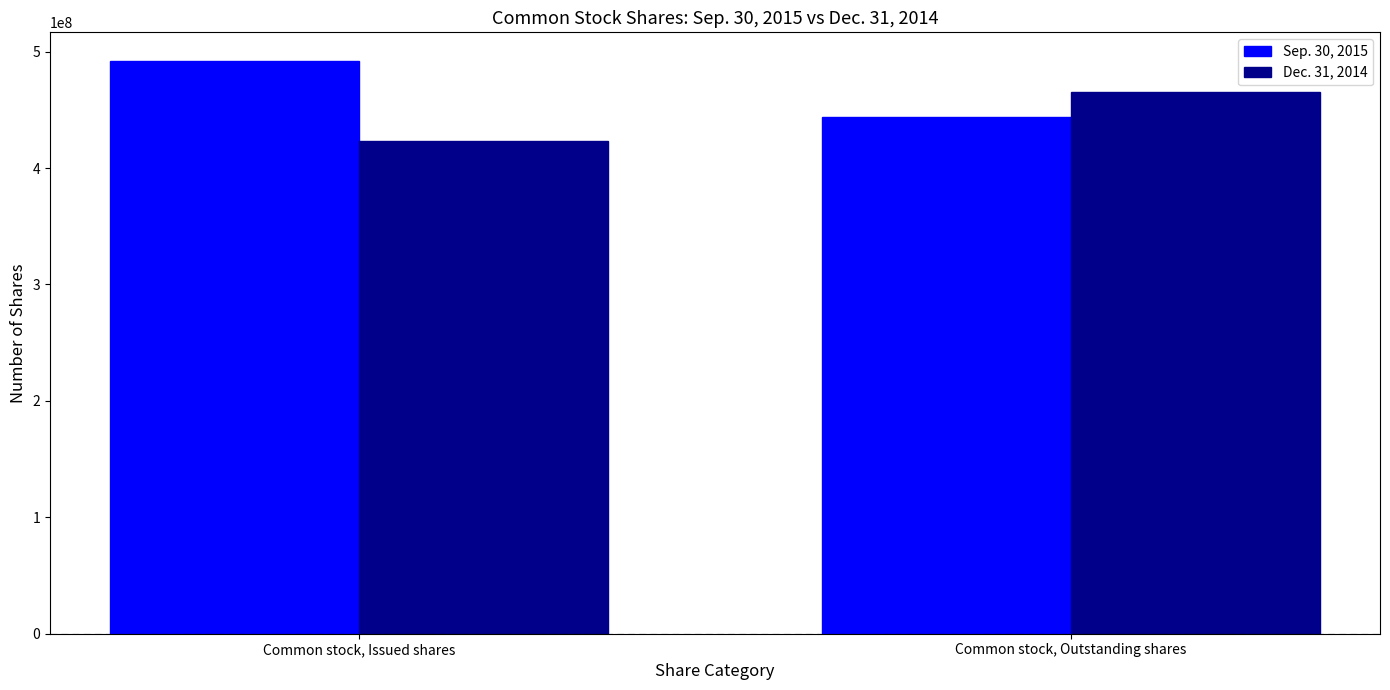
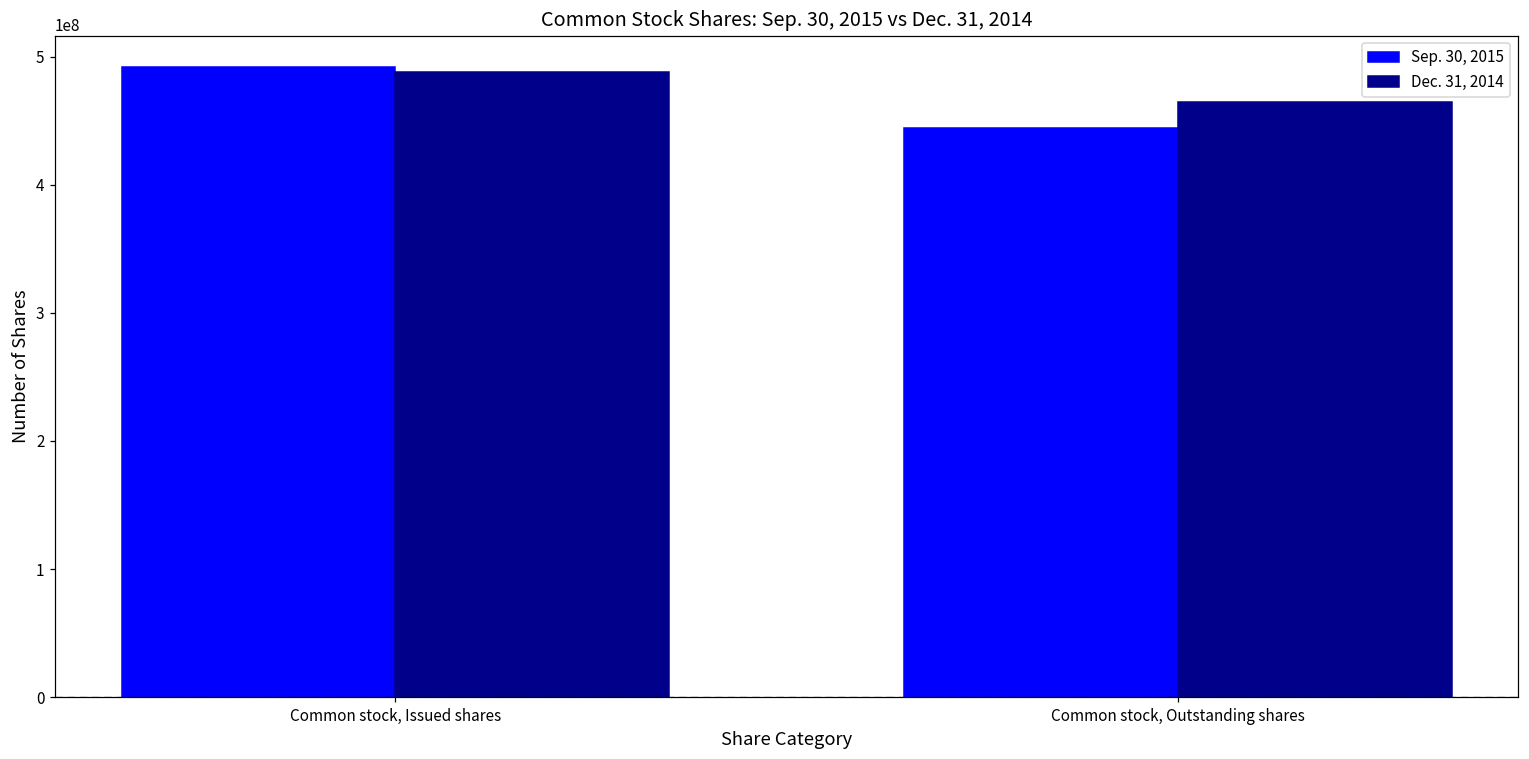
Dec. 31, 2014, Common stock, Issued shares: 424000000 -> 488000000
